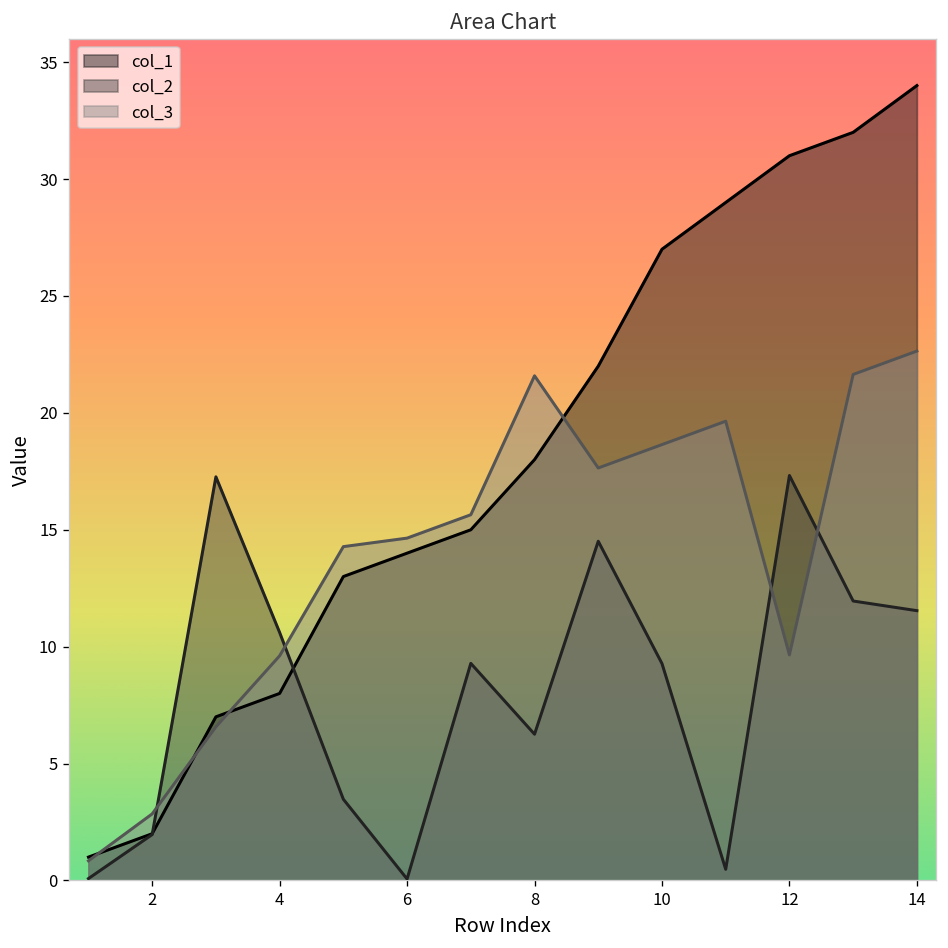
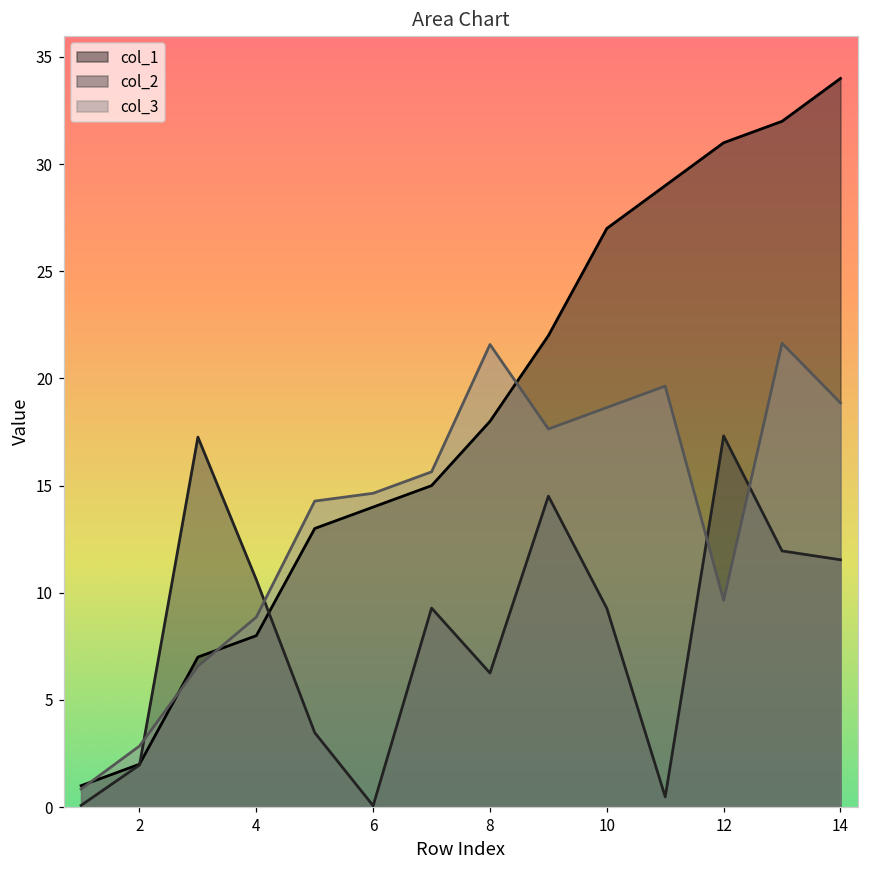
col_3, 4: 9.6 -> 8.9
col_3, 14: 22.6 -> 18.9
